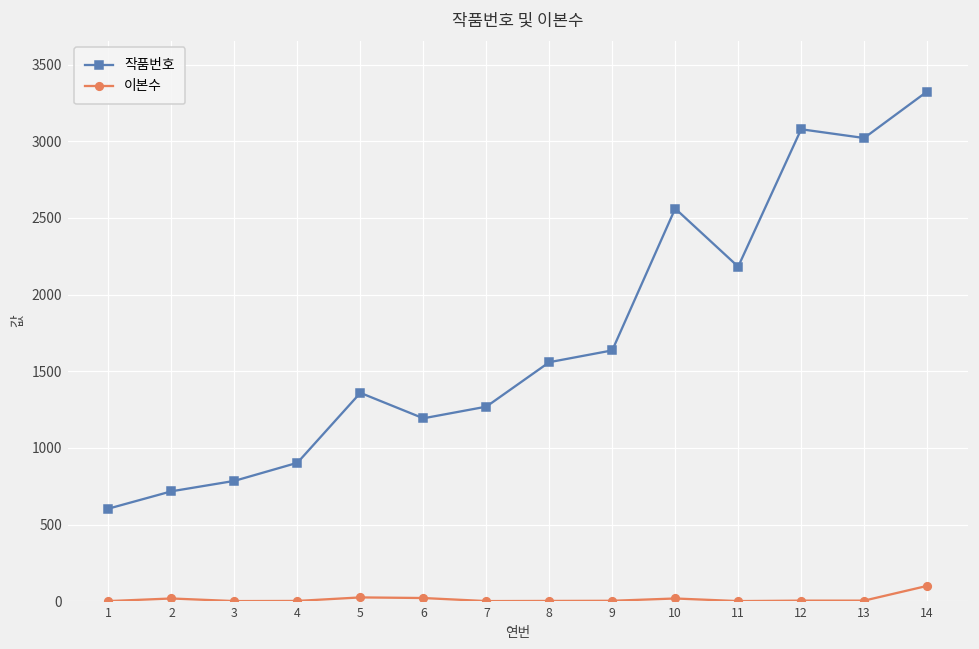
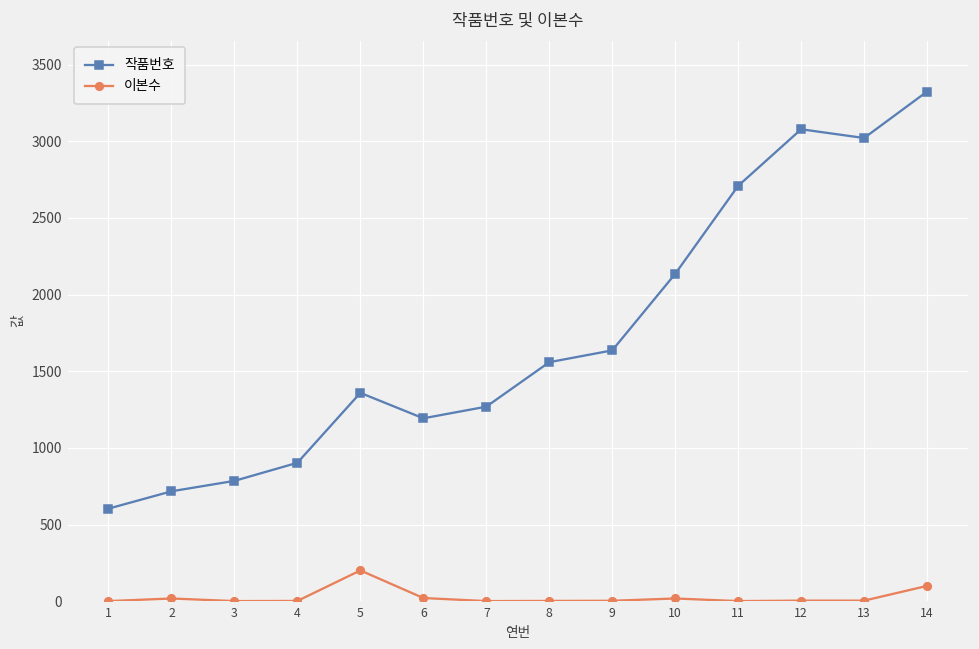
이본수, 5: 30 -> 200
작품번호, 10: 2560 -> 2140
작품번호, 11: 2180 -> 2710
